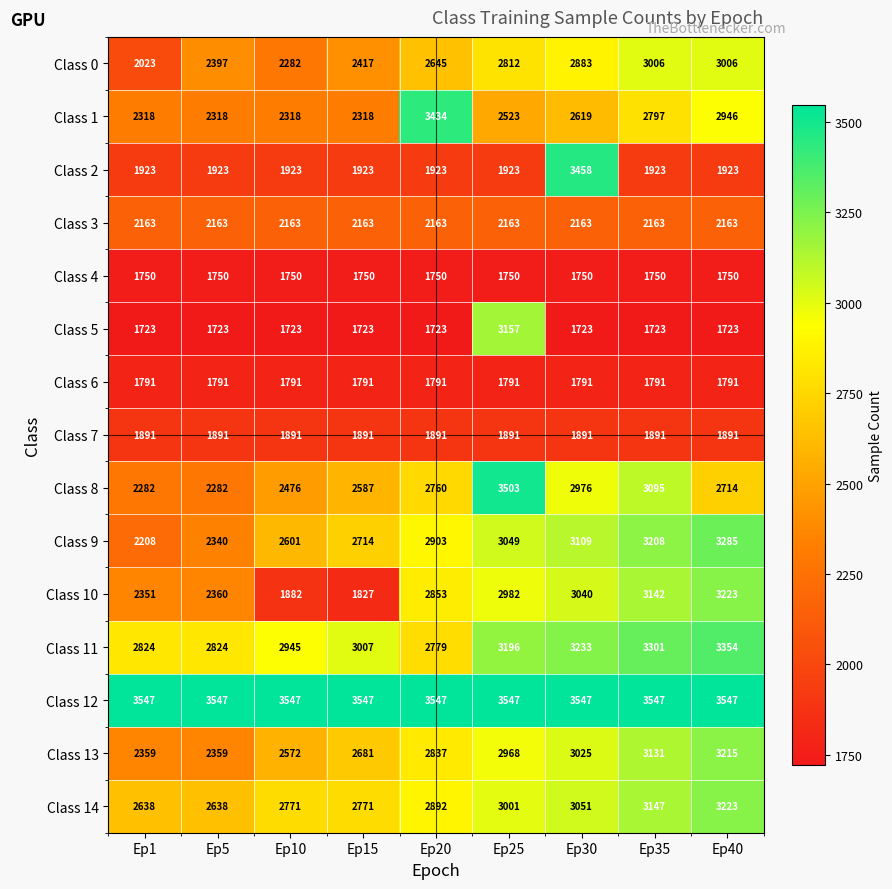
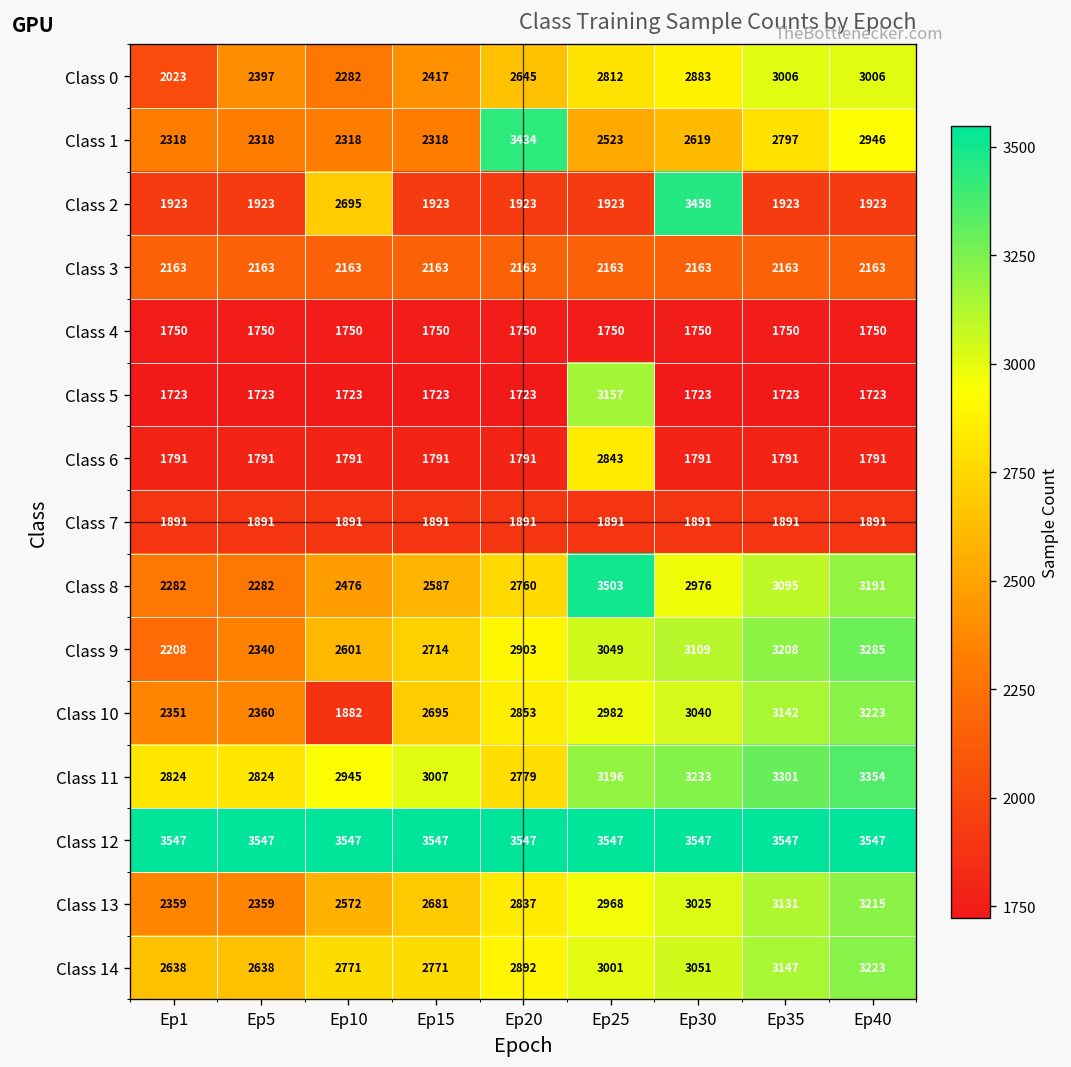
Class 2, Ep10: 1923 -> 2695
Class 6, Ep25: 1791 -> 2843
Class 8, Ep40: 2714 -> 3191
Class 10, Ep15: 1827 -> 2695
